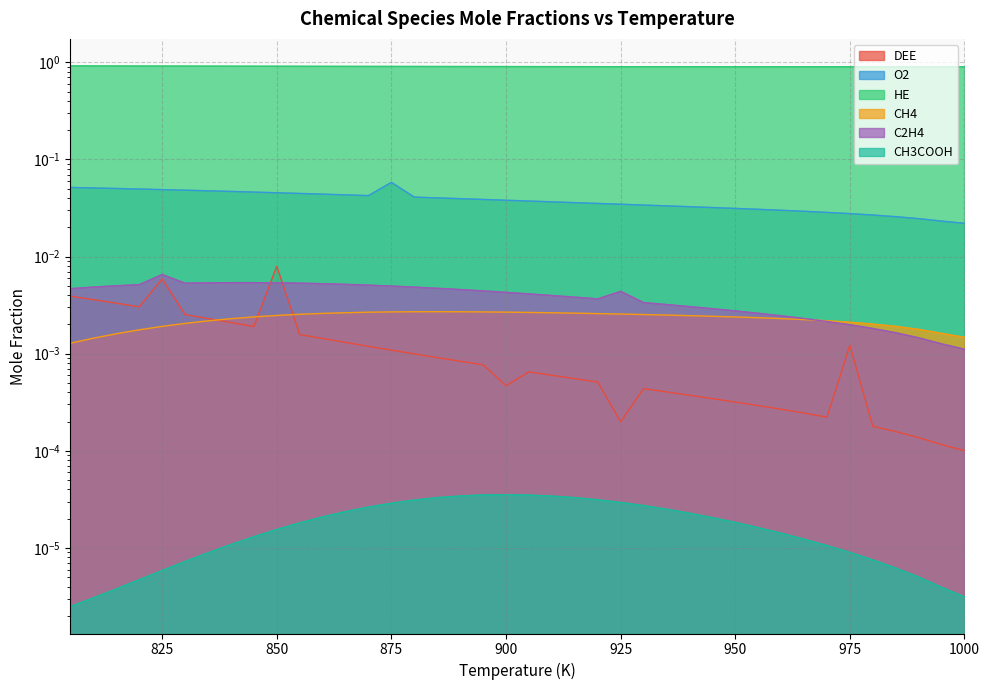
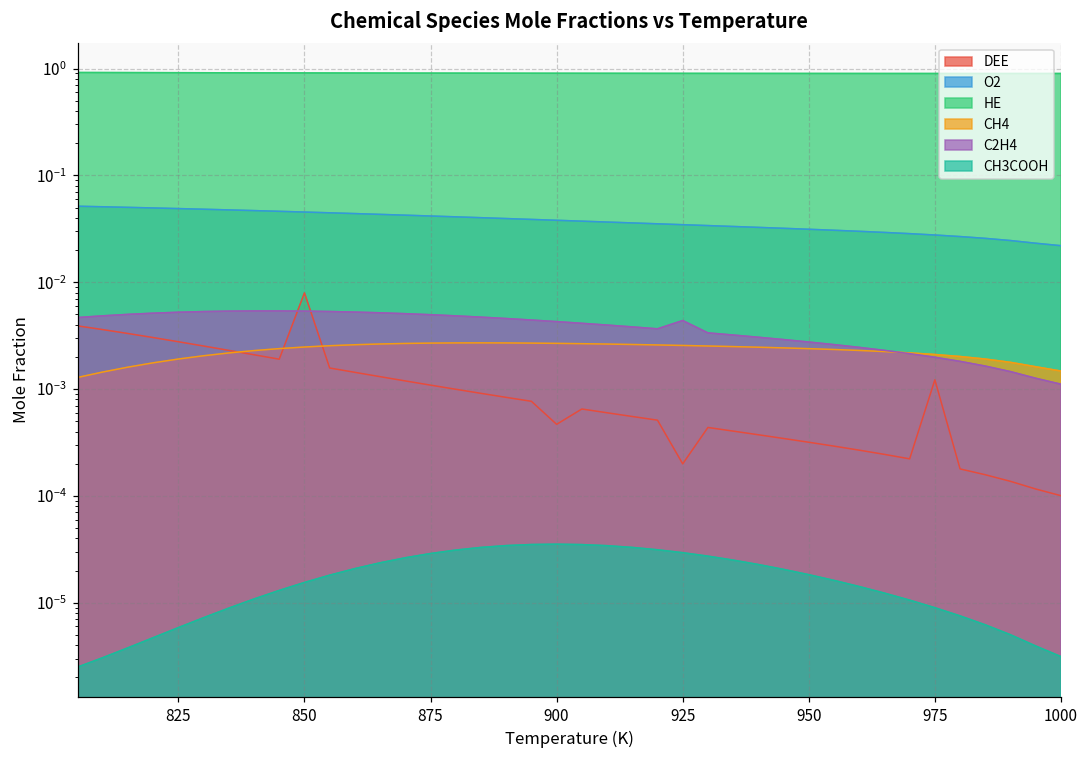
DEE, 825: 0.006 -> 0.0028
C2H4, 825: 0.007 -> 0.005
O2, 875: 0.06 -> 0.042
